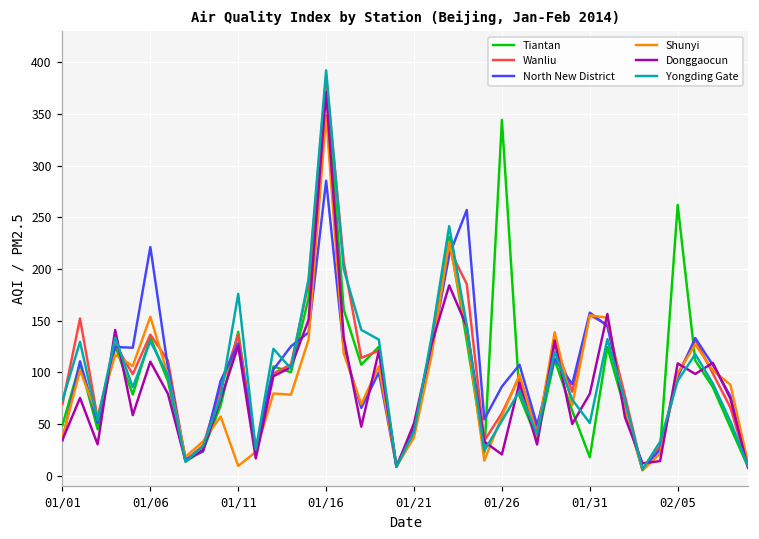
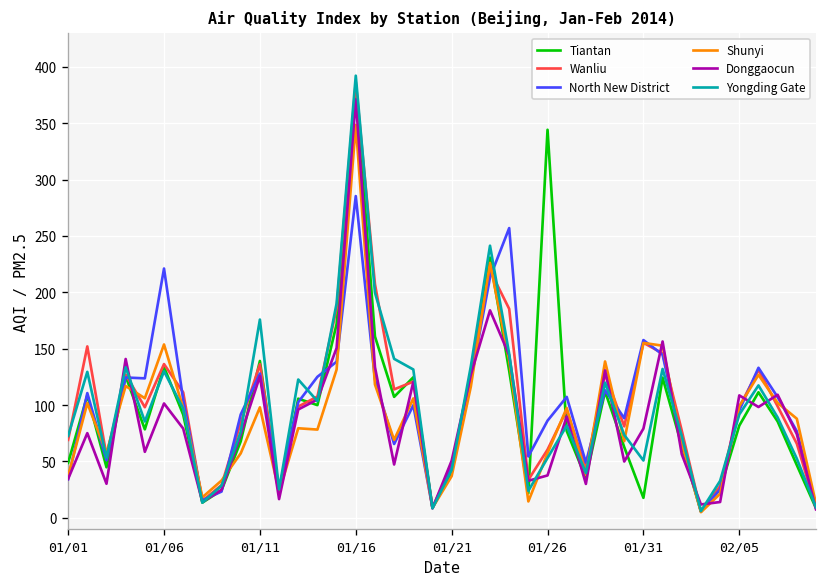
Donggaocun, 01/06: 110 -> 100
Shunyi, 01/11: 10 -> 100
Donggaocun, 01/26: 20 -> 40
Tiantan, 02/05: 260 -> 80
